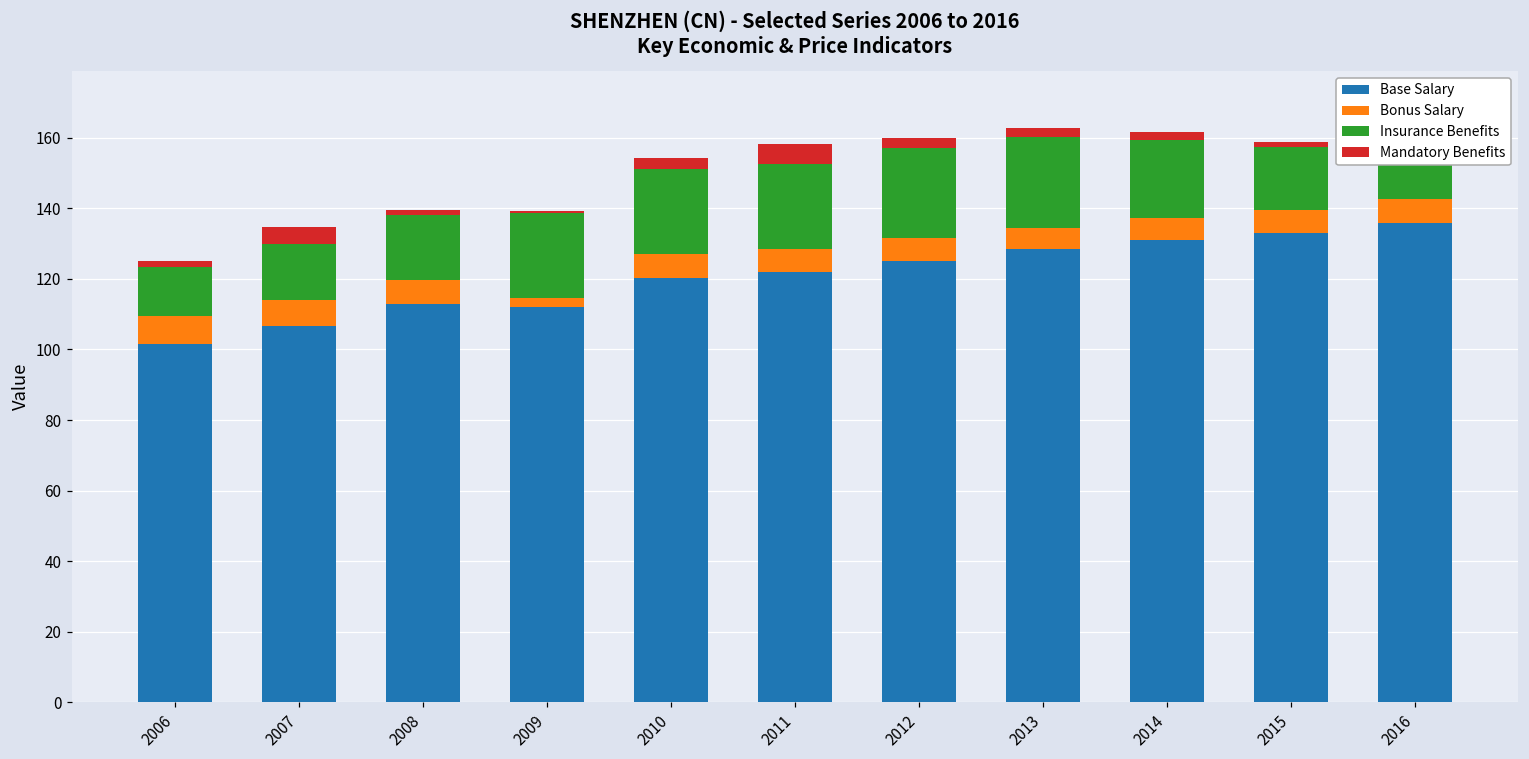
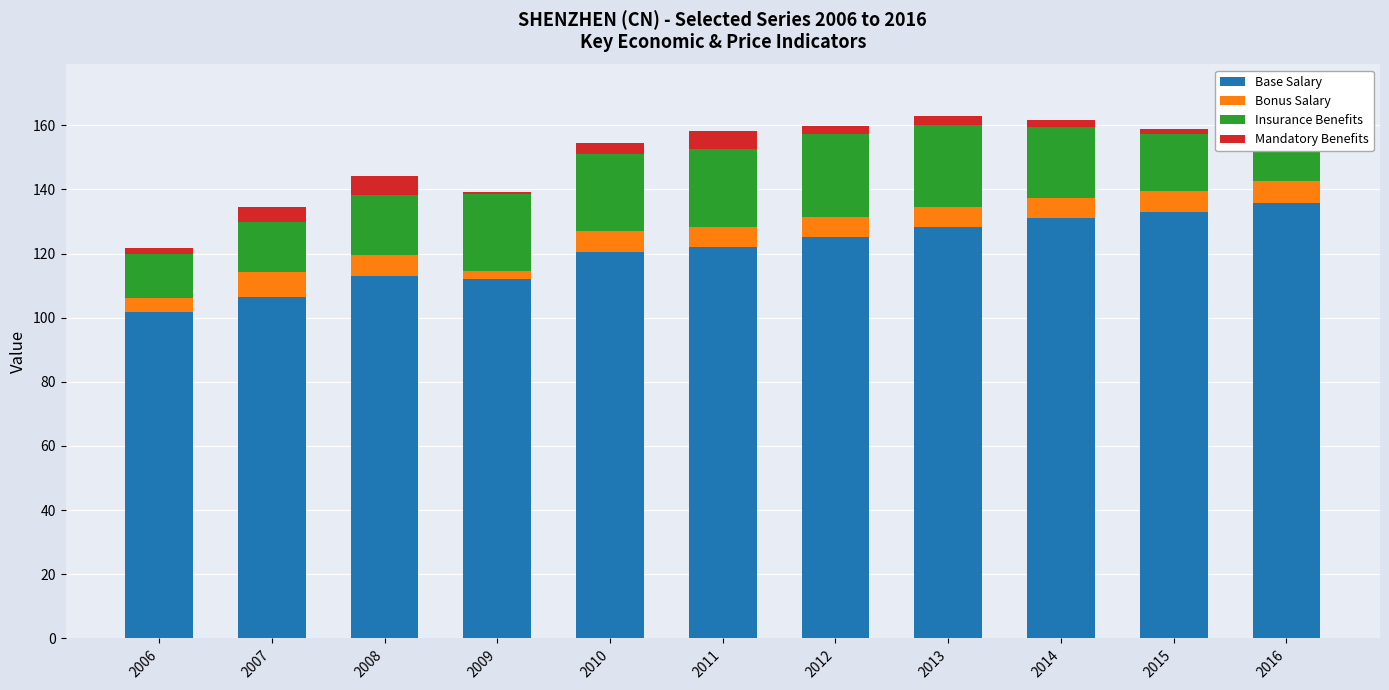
Bonus Salary, 2006: 8 -> 5
Mandatory Benefits, 2008: 1 -> 6
